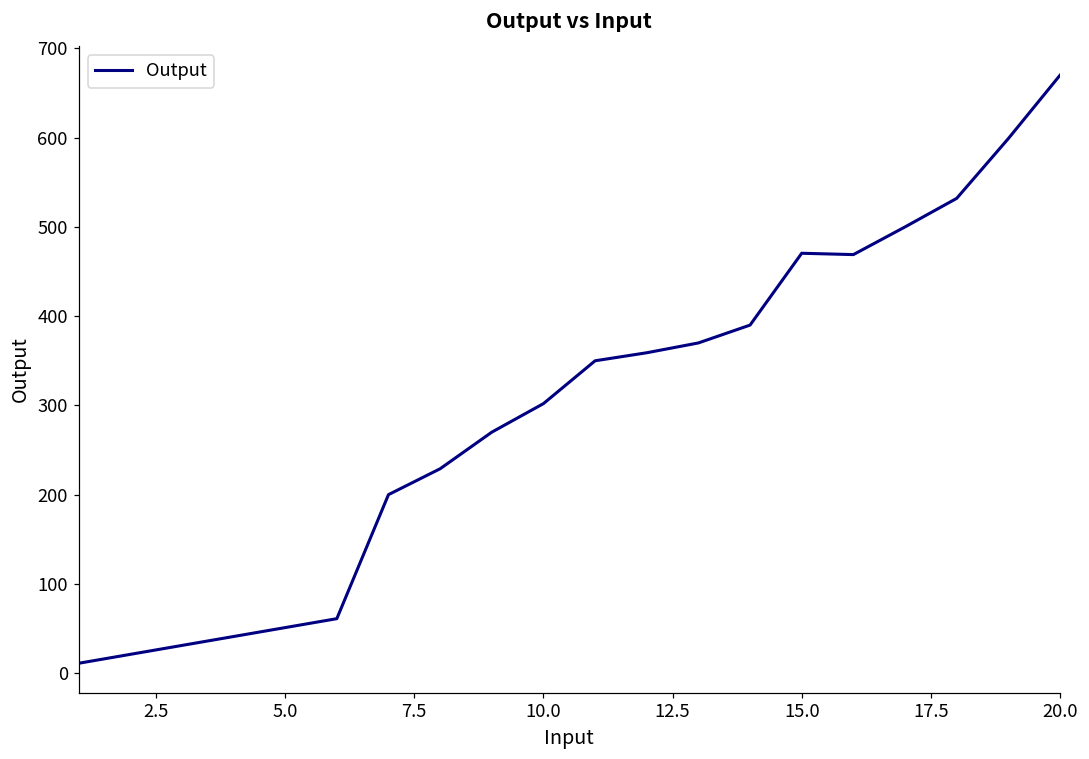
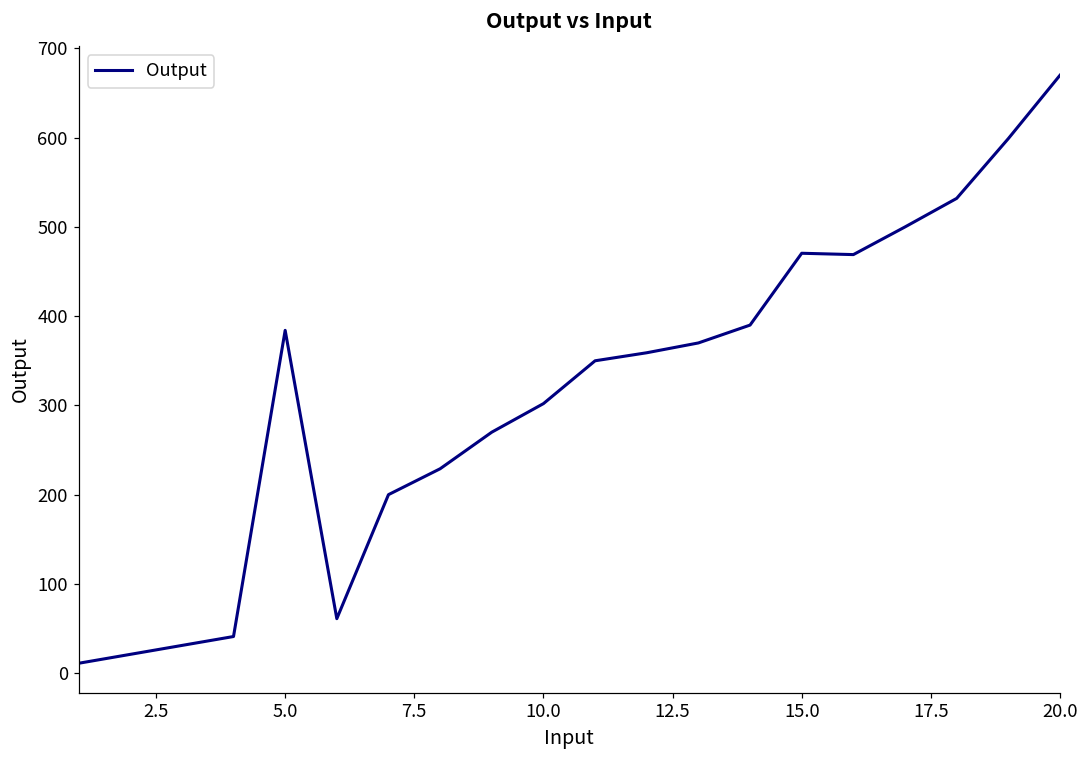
5.0: 50 -> 380
